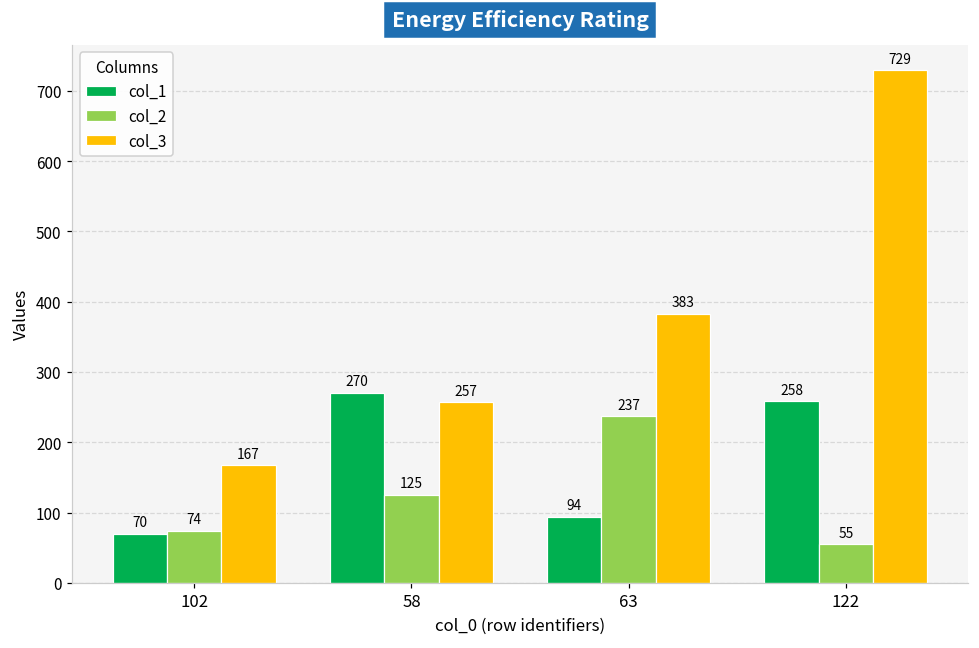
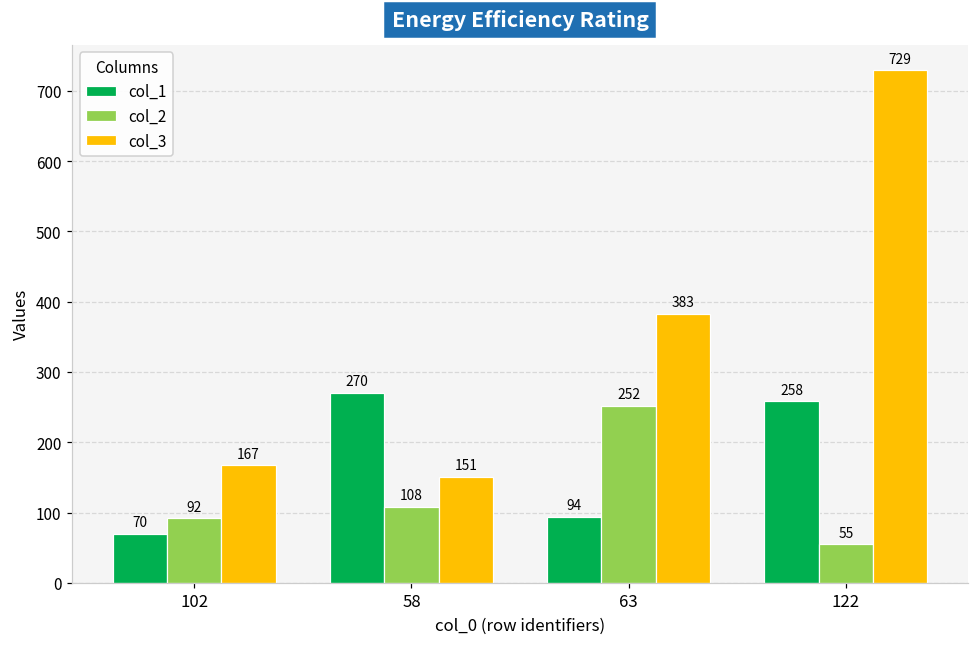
col_2, 102: 74 -> 92
col_2, 58: 125 -> 108
col_3, 58: 257 -> 151
col_2, 63: 237 -> 252
